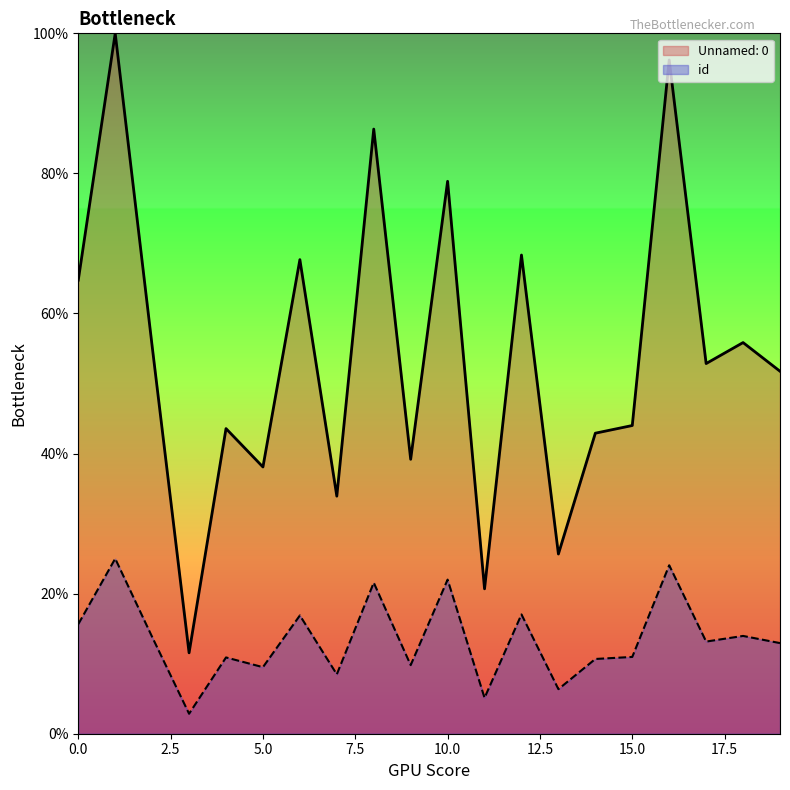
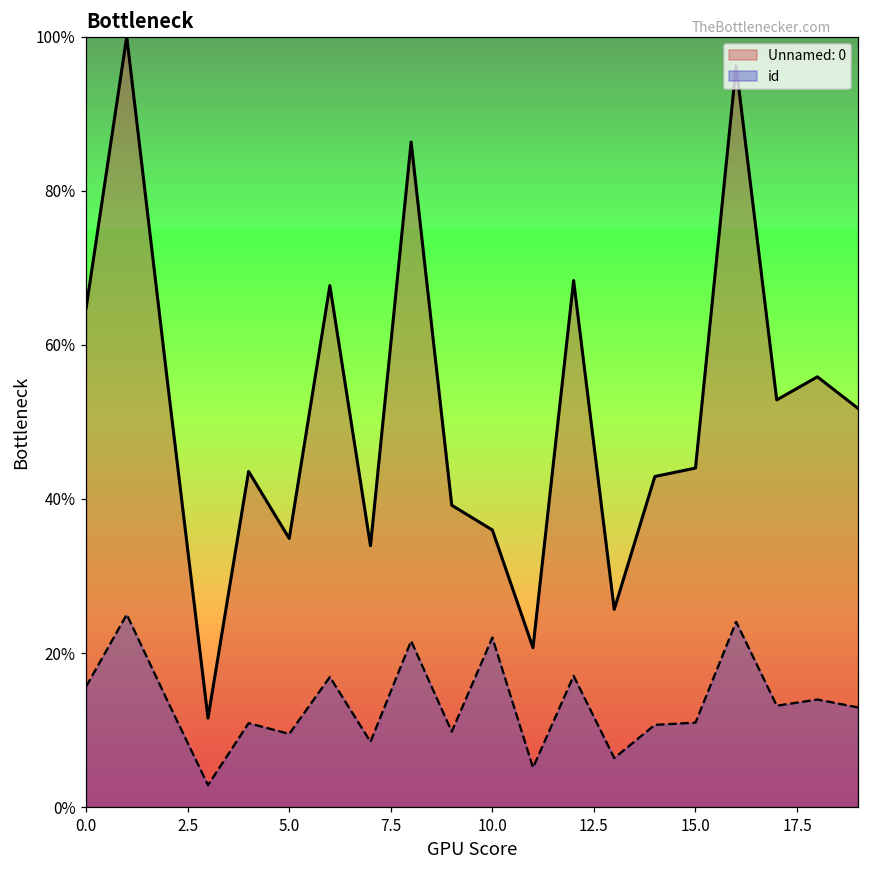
Unnamed: 0, 5.0: 38% -> 35%
Unnamed: 0, 10.0: 79% -> 36%
